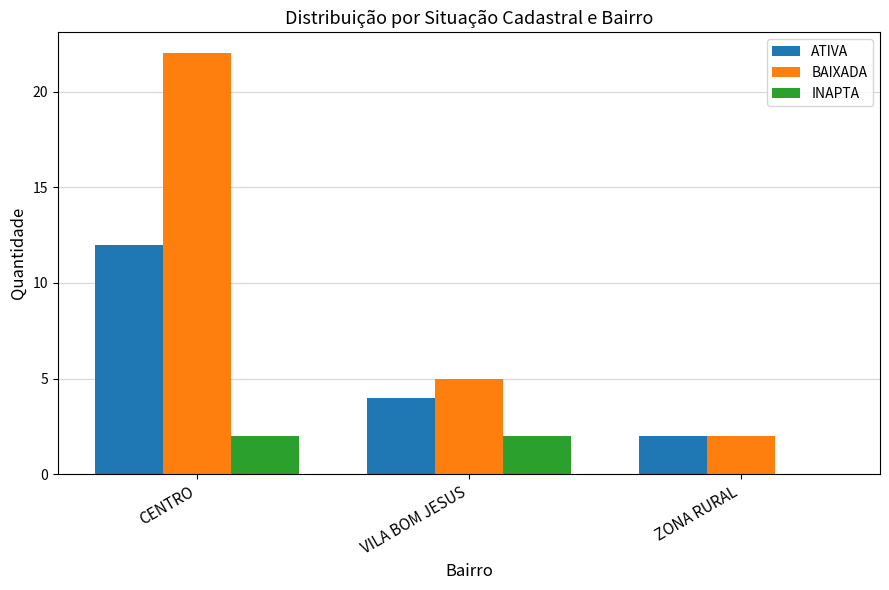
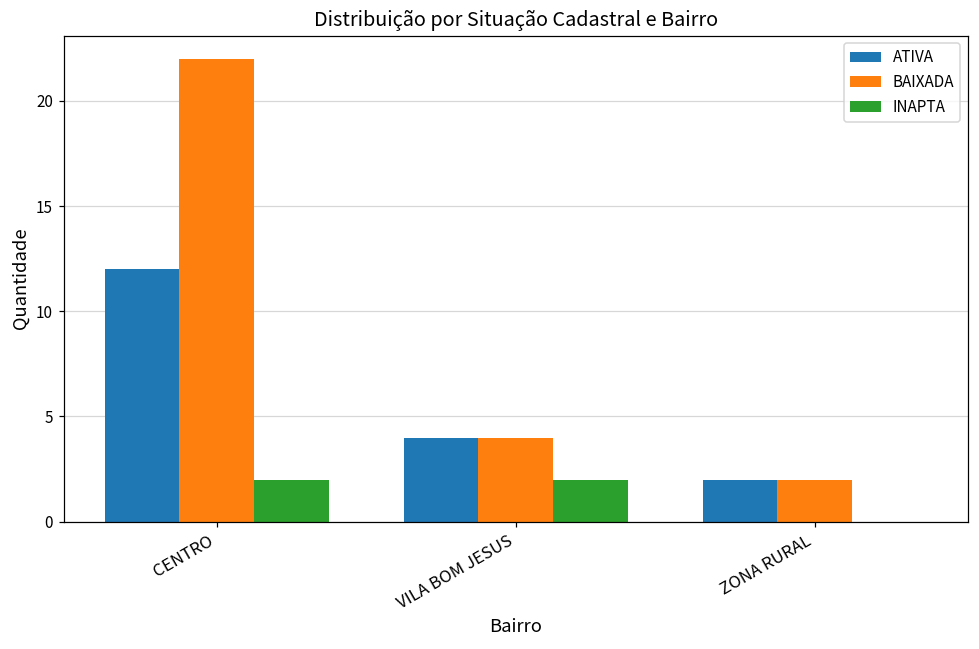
BAIXADA, VILA BOM JESUS: 5 -> 4
